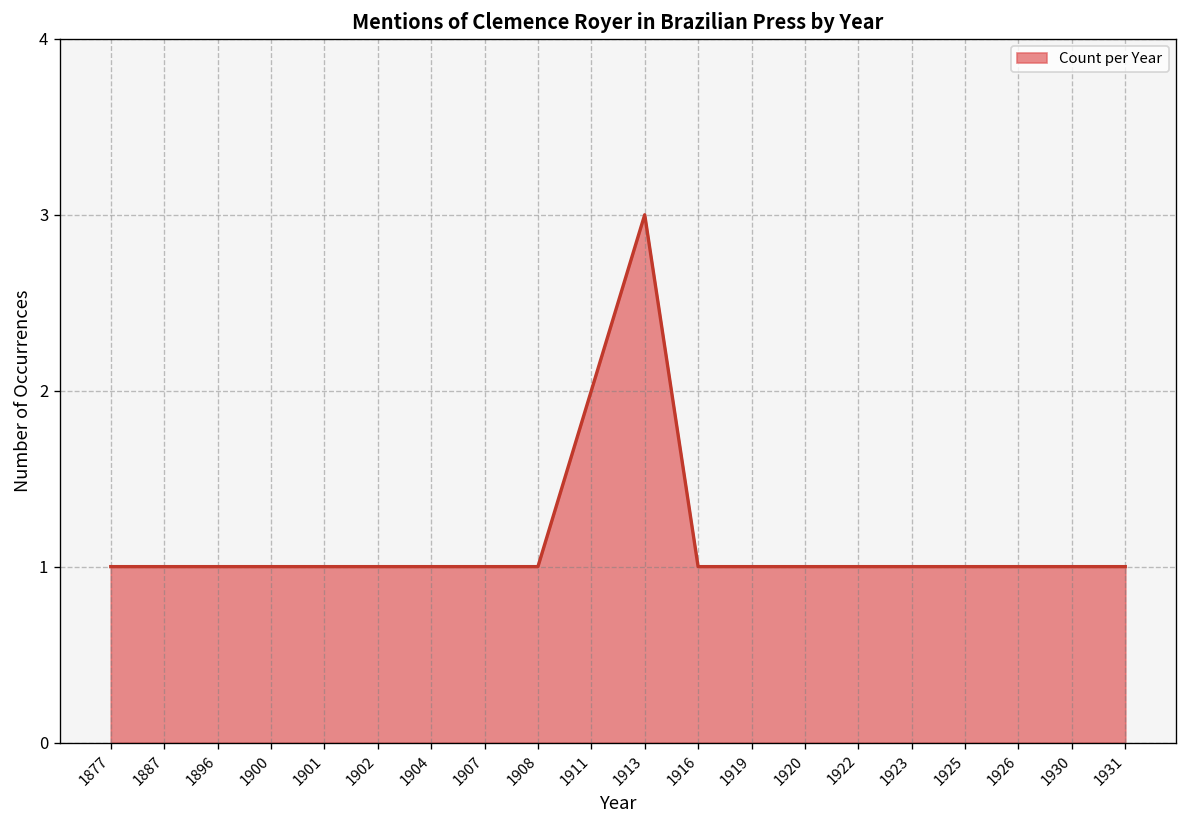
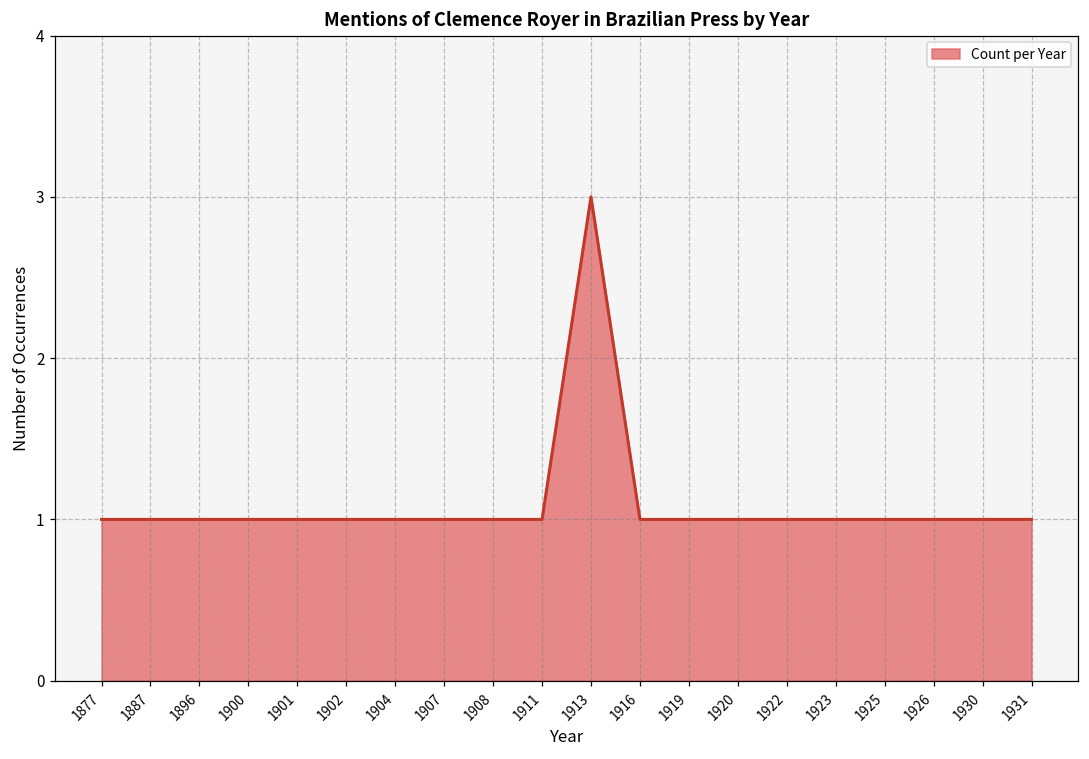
1911: 2 -> 1
